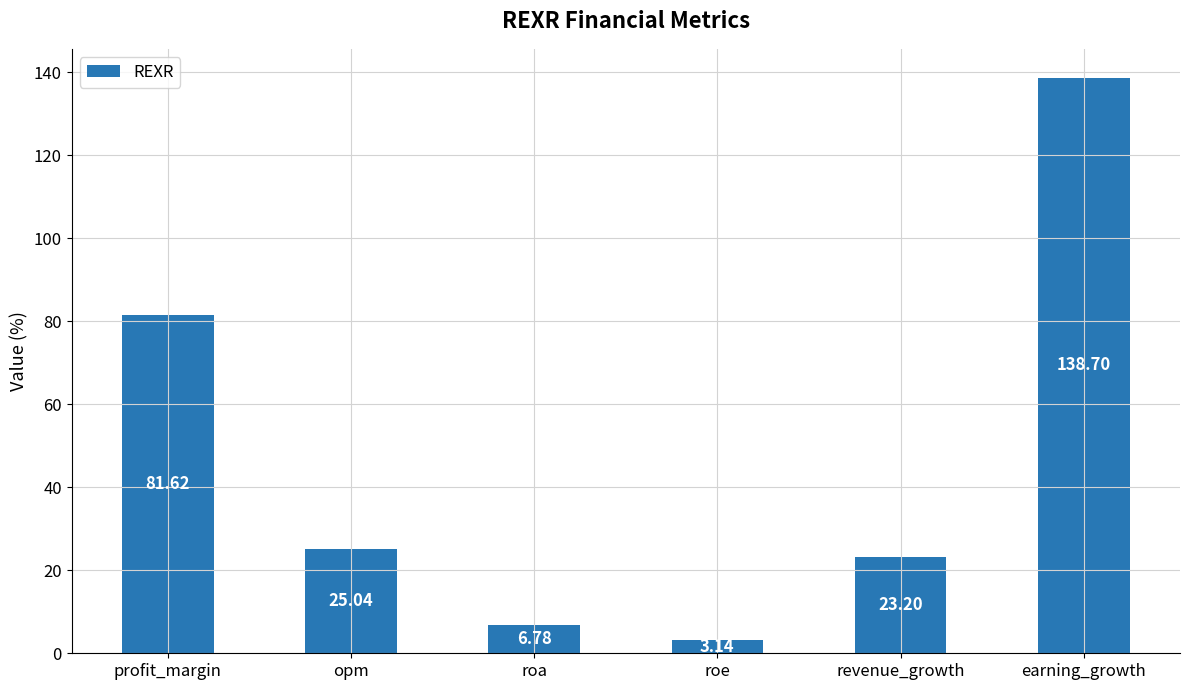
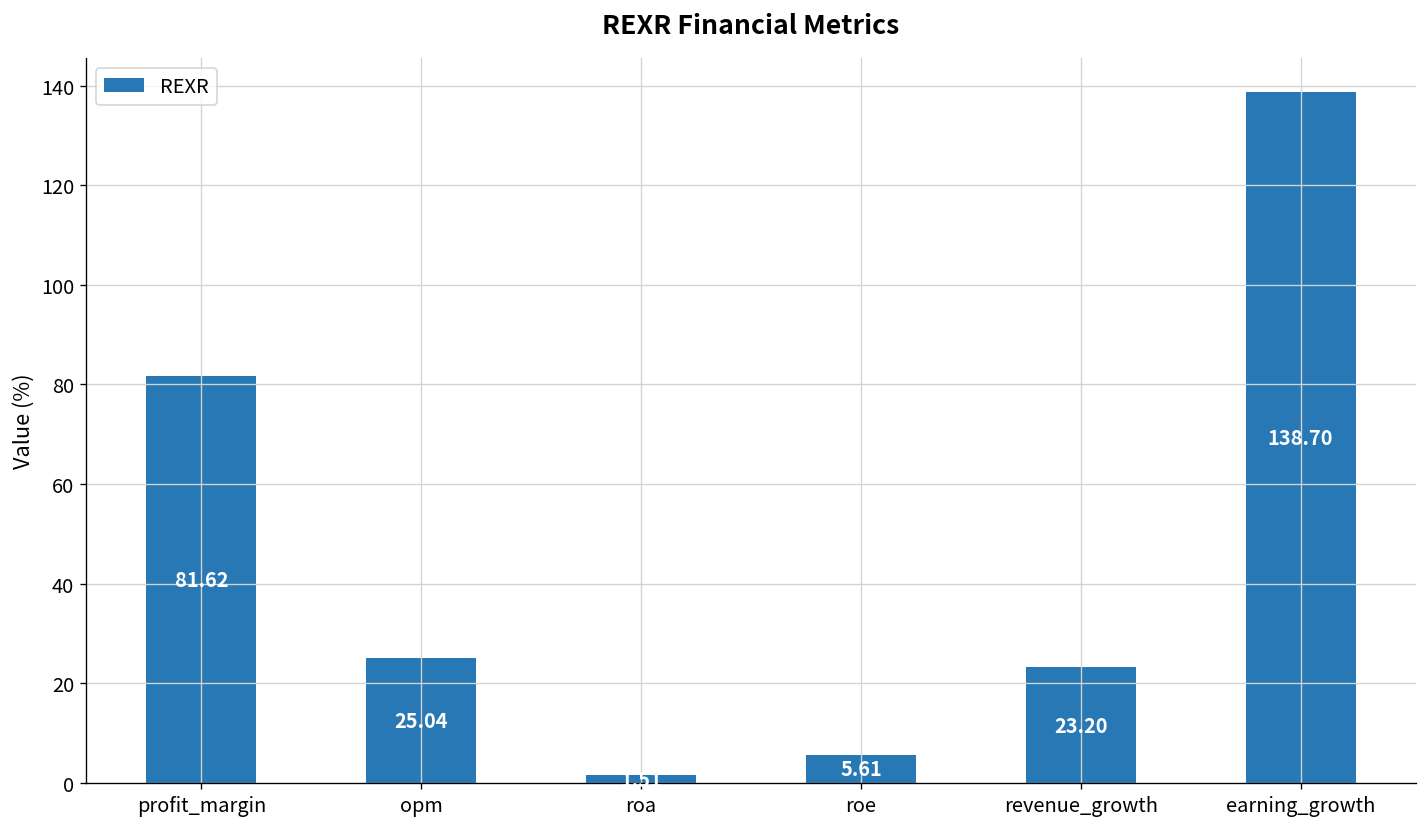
roa: 7 -> 2
roe: 3.14 -> 5.61
